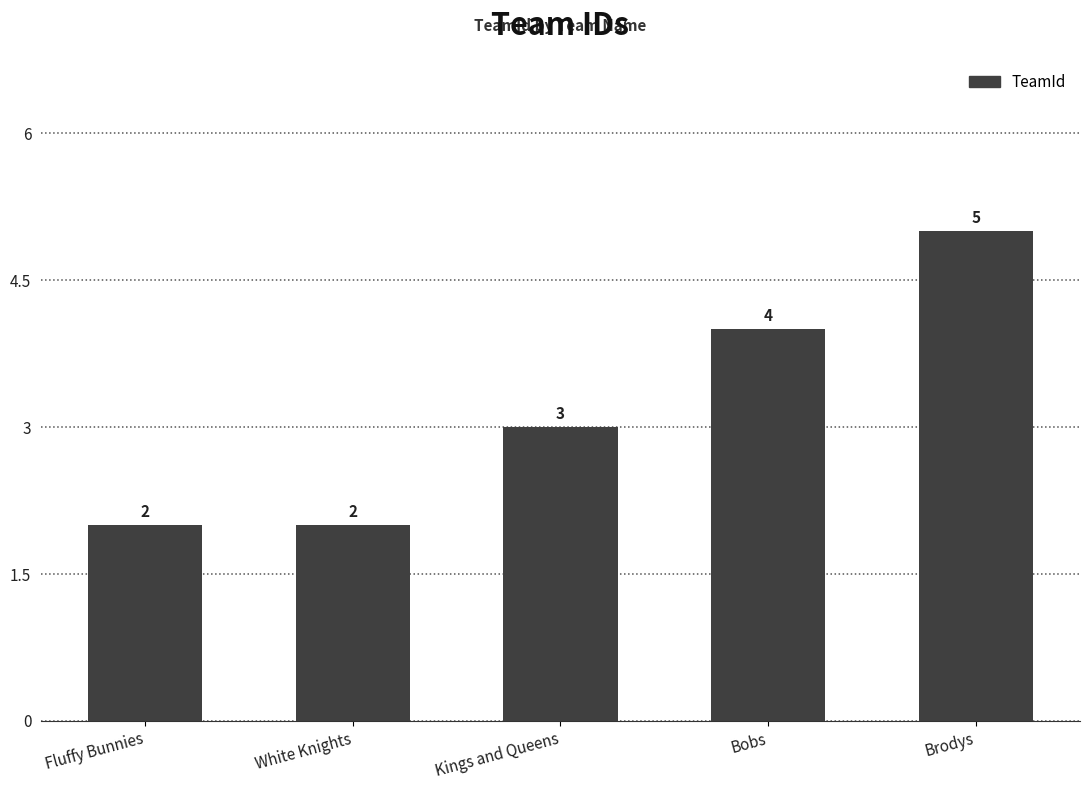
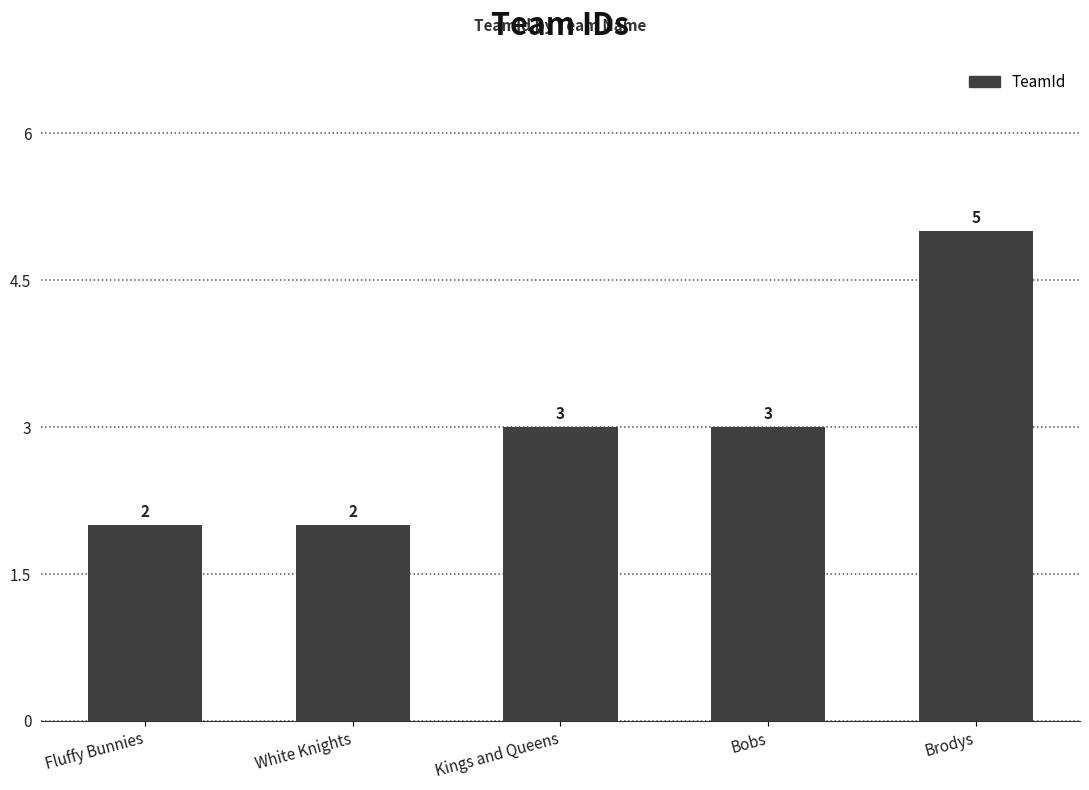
Bobs: 4 -> 3
